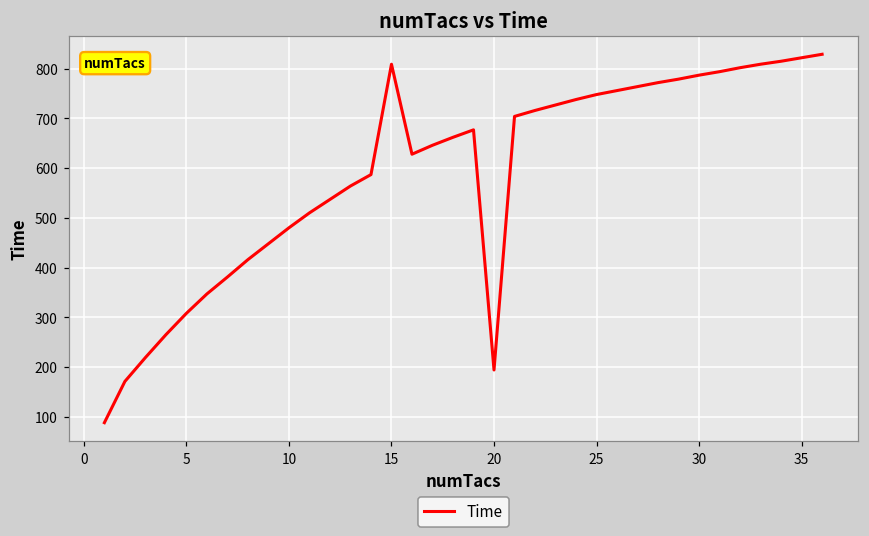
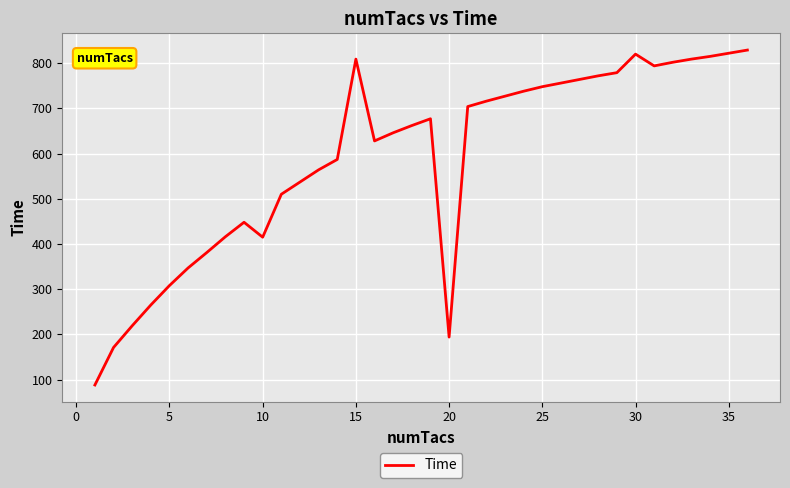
10: 480 -> 420
30: 790 -> 820
